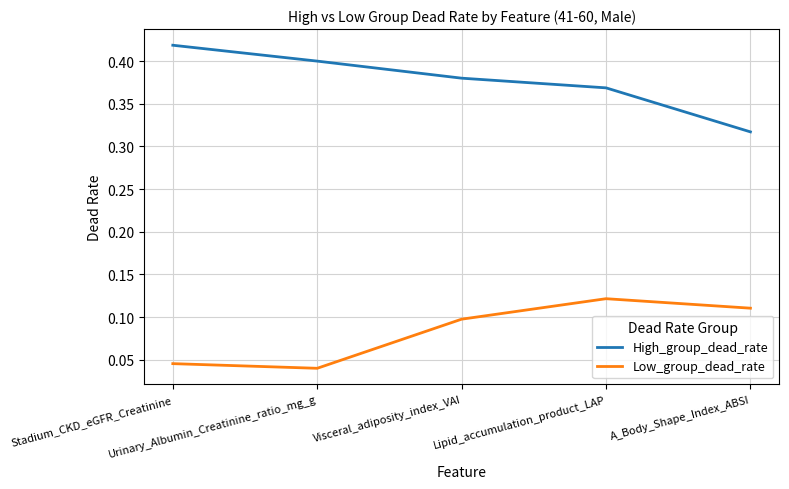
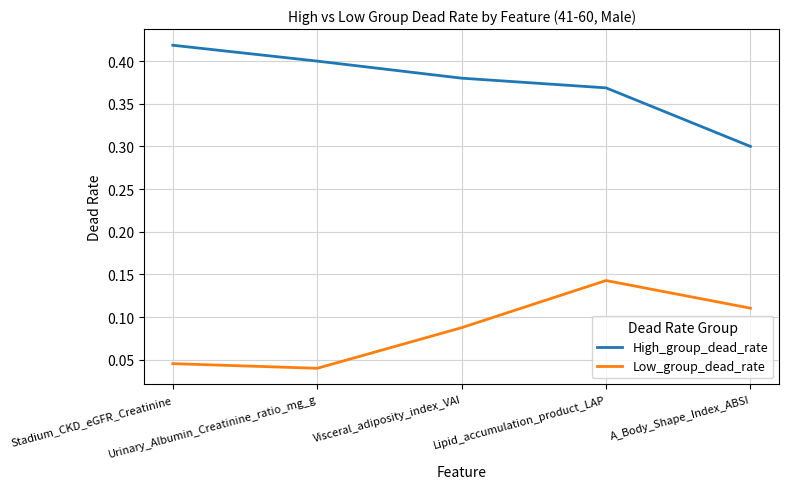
Low_group_dead_rate, Visceral_adiposity_index_VAI: 0.10 -> 0.09
Low_group_dead_rate, Lipid_accumulation_product_LAP: 0.12 -> 0.14
High_group_dead_rate, A_Body_Shape_Index_ABSI: 0.32 -> 0.30
